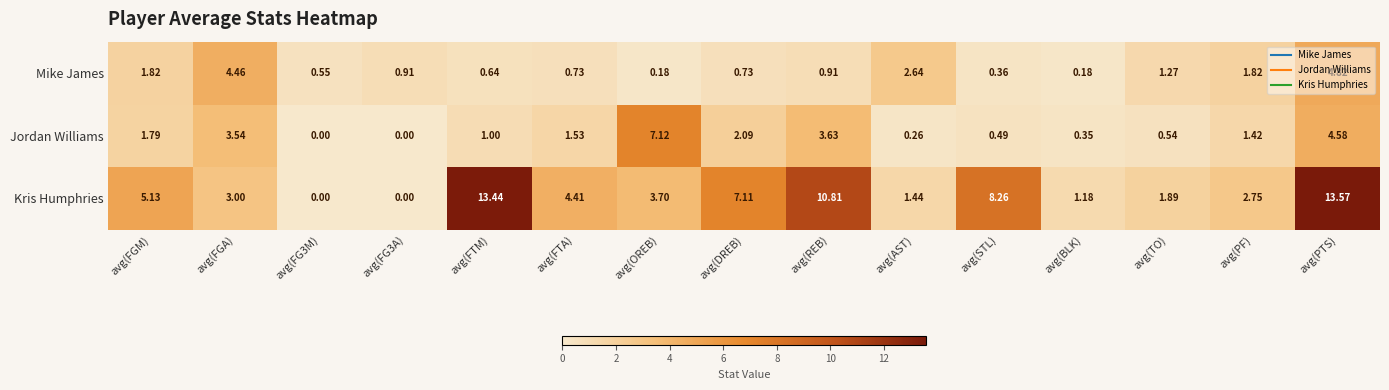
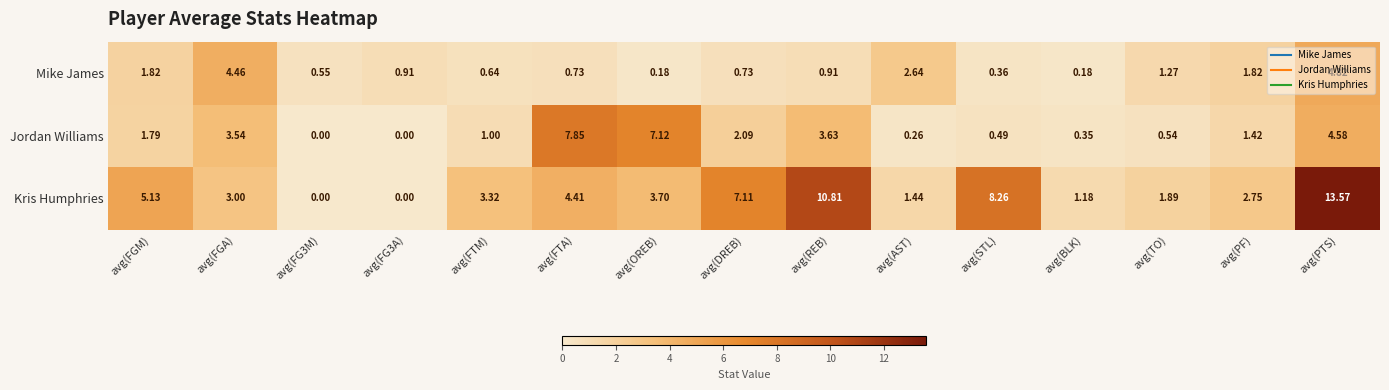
Jordan Williams, avg(FTA): 1.53 -> 7.85
Kris Humphries, avg(FTM): 13.44 -> 3.32
